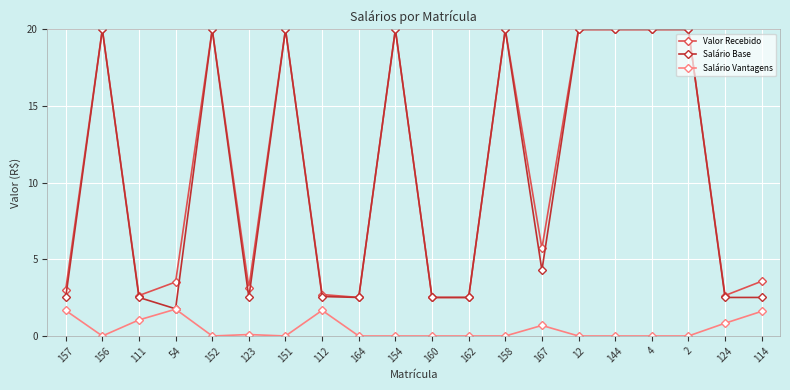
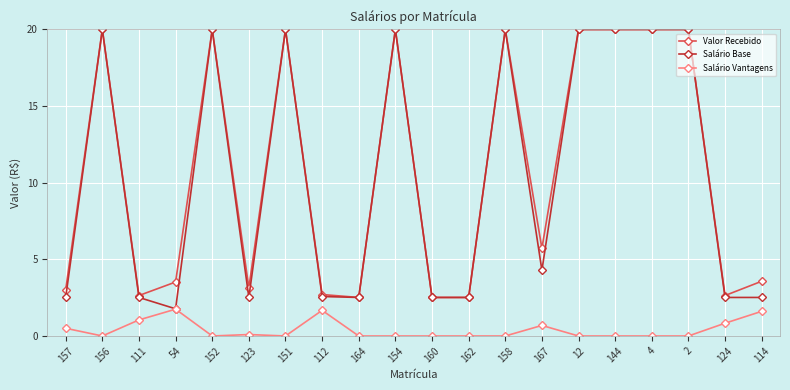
Salário Vantagens, 157: 1.7 -> 0.5
